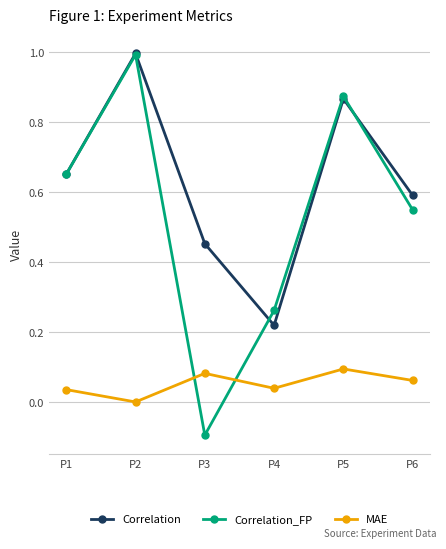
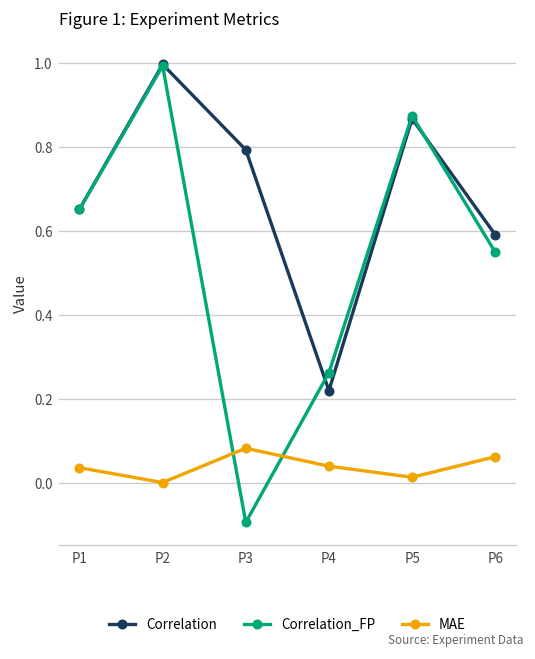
Correlation, P3: 0.45 -> 0.79
MAE, P5: 0.10 -> 0.01
